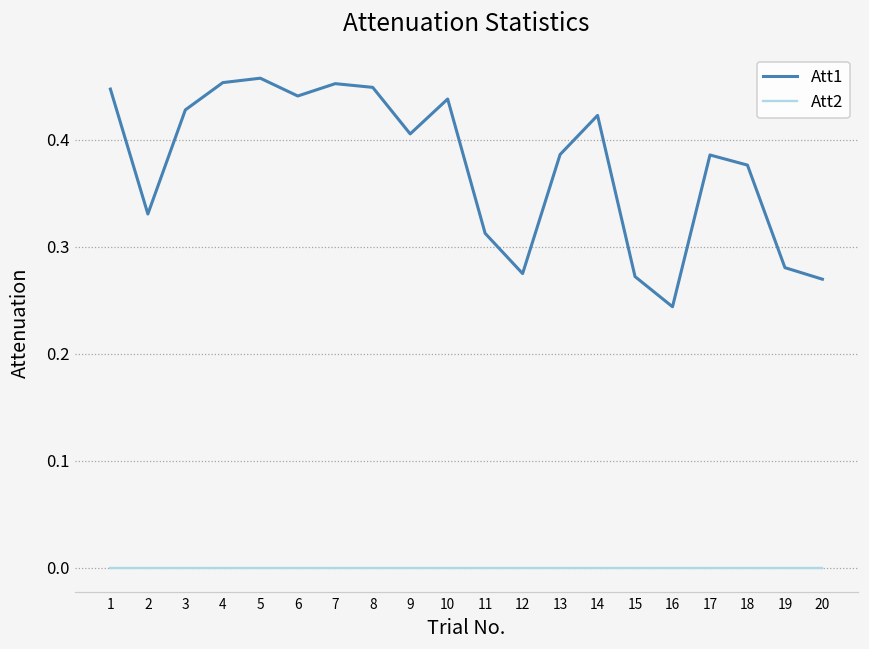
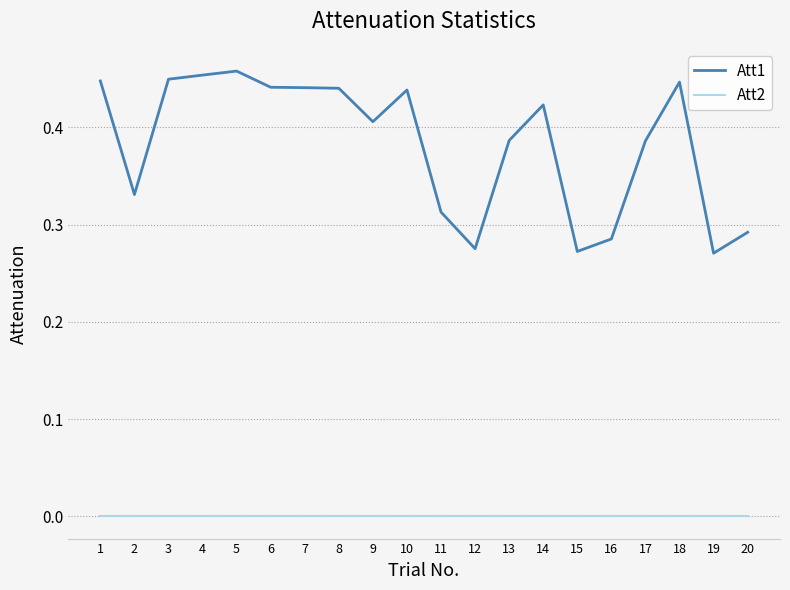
Att1, 3: 0.43 -> 0.45
Att1, 7: 0.45 -> 0.44
Att1, 8: 0.45 -> 0.44
Att1, 16: 0.24 -> 0.29
Att1, 18: 0.38 -> 0.45
Att1, 19: 0.28 -> 0.27
Att1, 20: 0.27 -> 0.29
